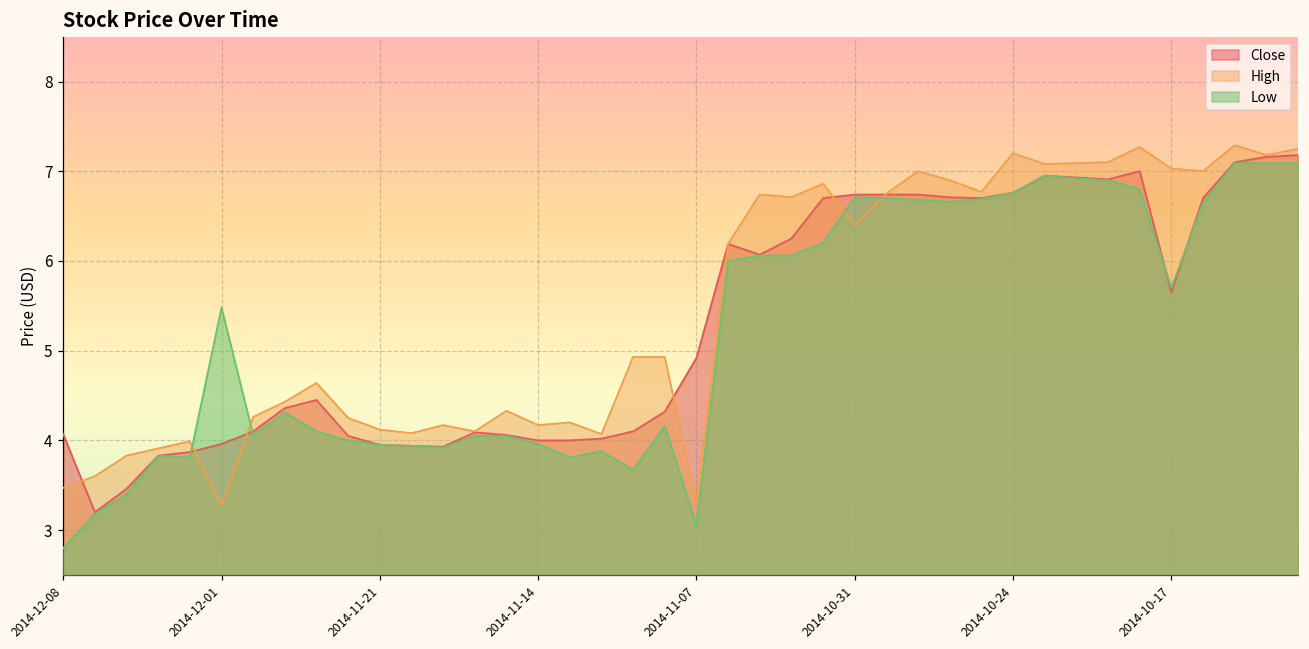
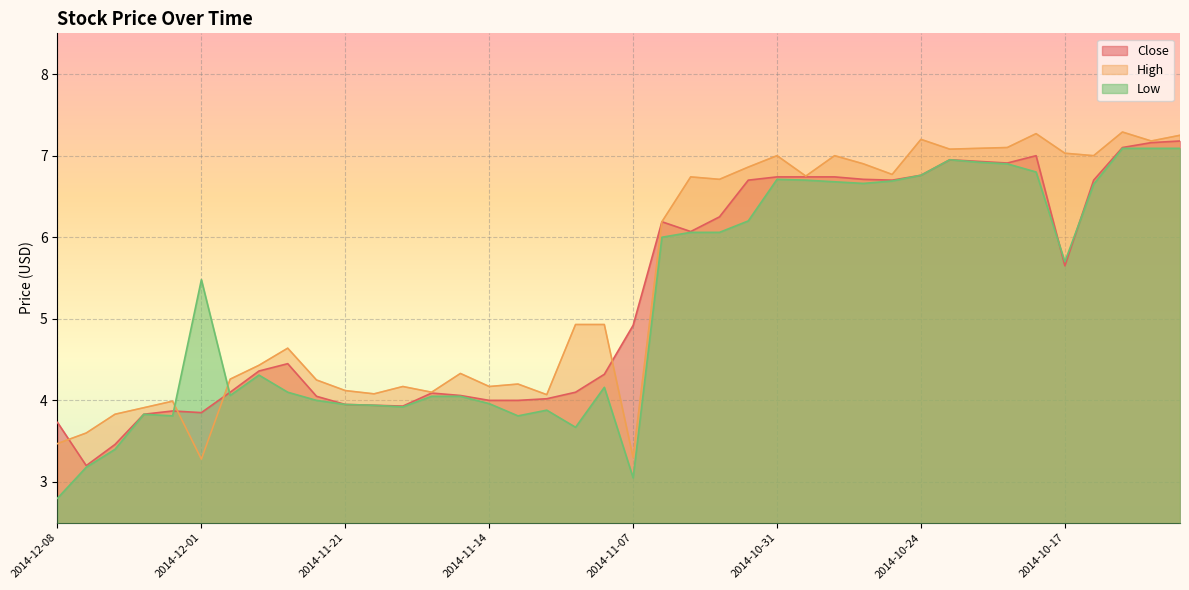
Close, 2014-12-08: 4.1 -> 3.7
Close, 2014-12-01: 4.0 -> 3.9
High, 2014-10-31: 6.4 -> 7.0
